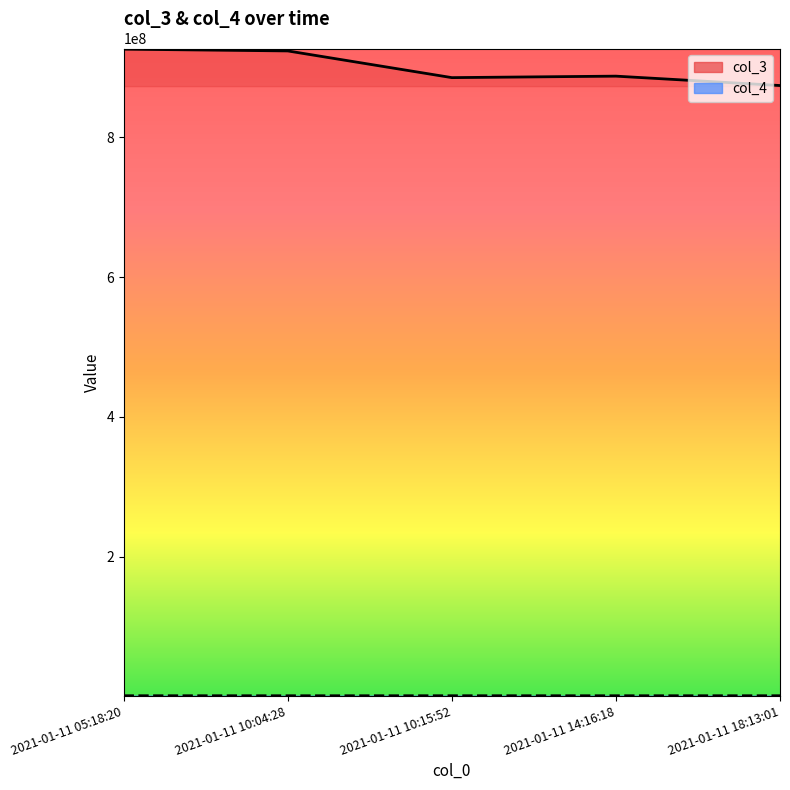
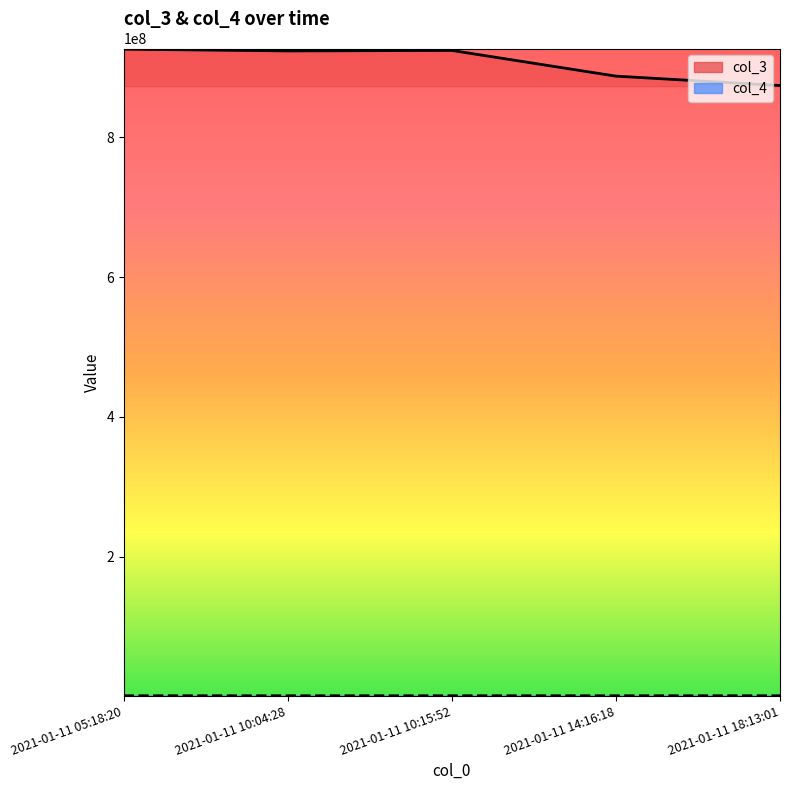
col_3, 2021-01-11 10:15:52: 890000000 -> 920000000
